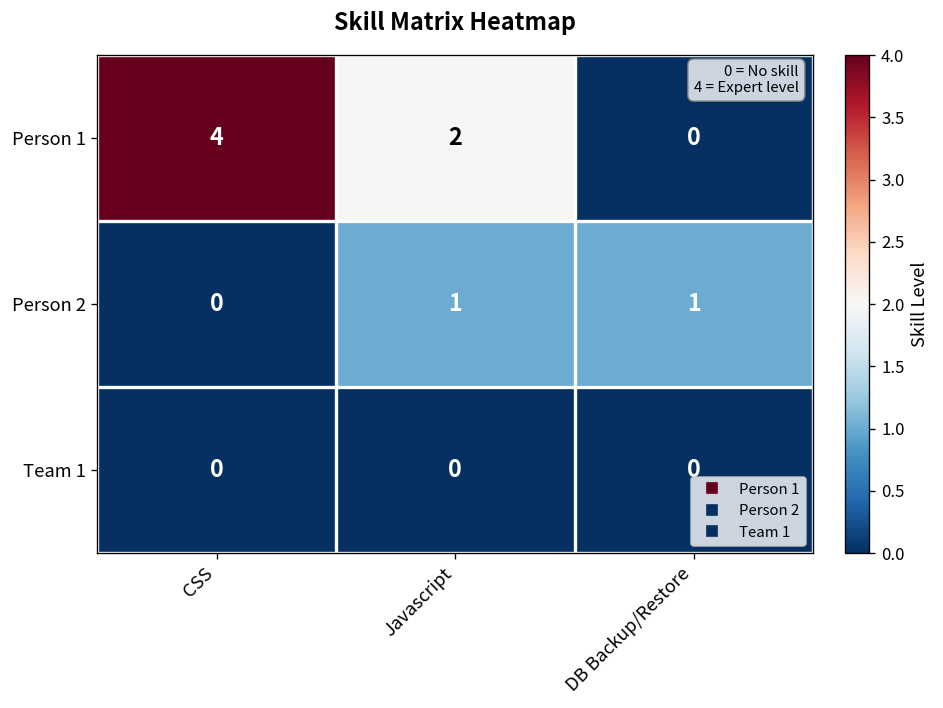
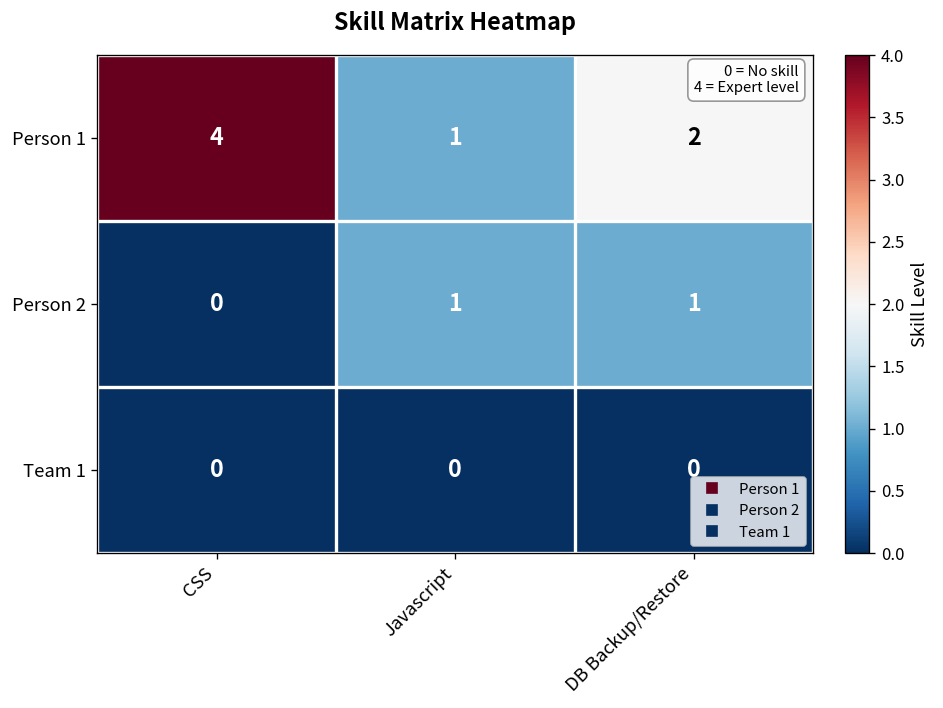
Person 1, Javascript: 2 -> 1
Person 1, DB Backup/Restore: 0 -> 2
